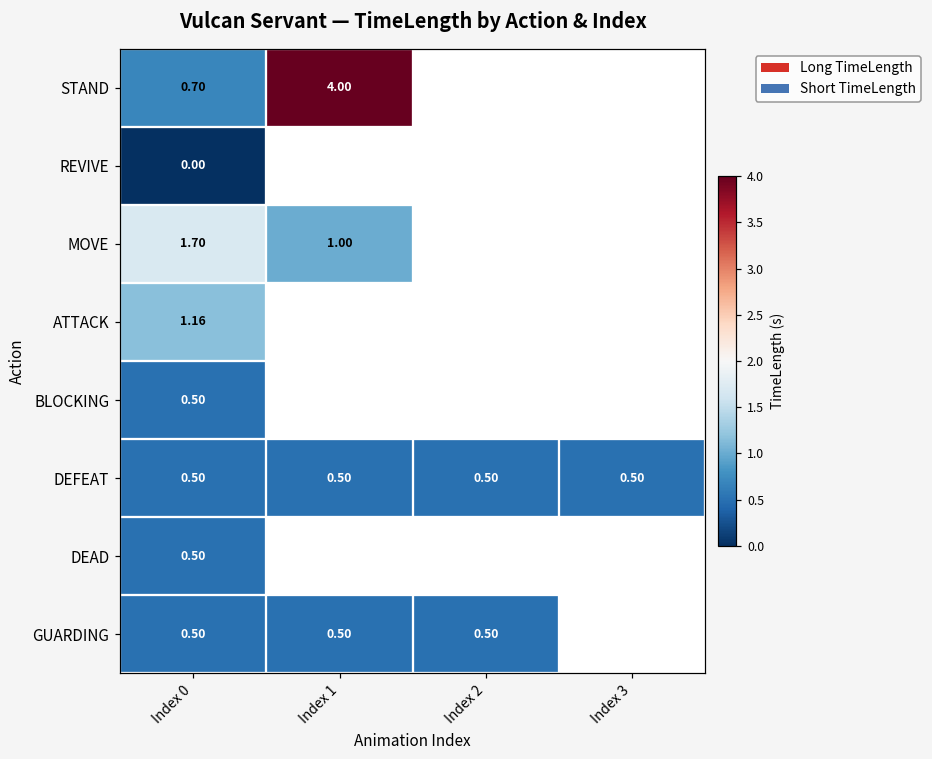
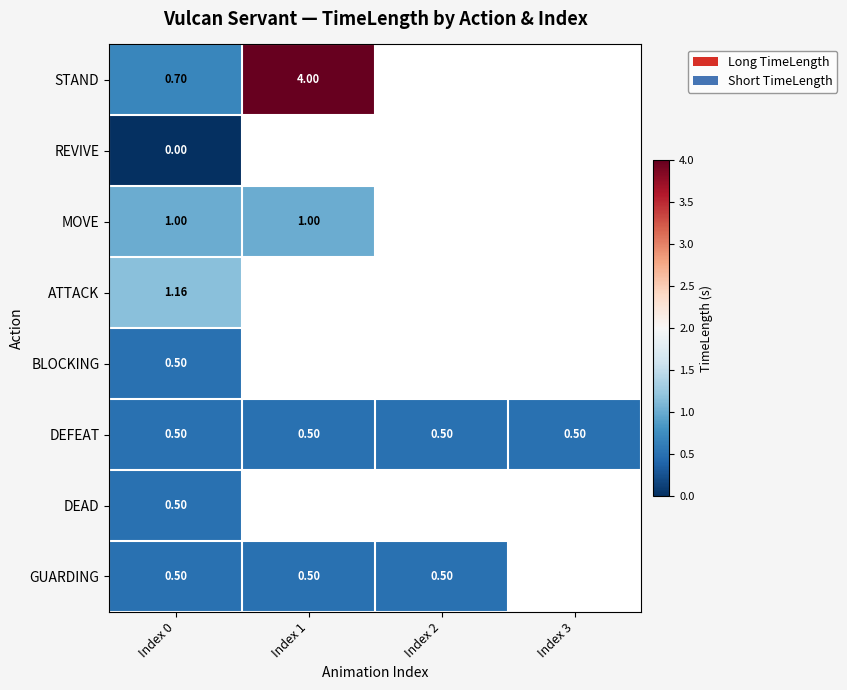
MOVE, Index 0: 1.70 -> 1.00
